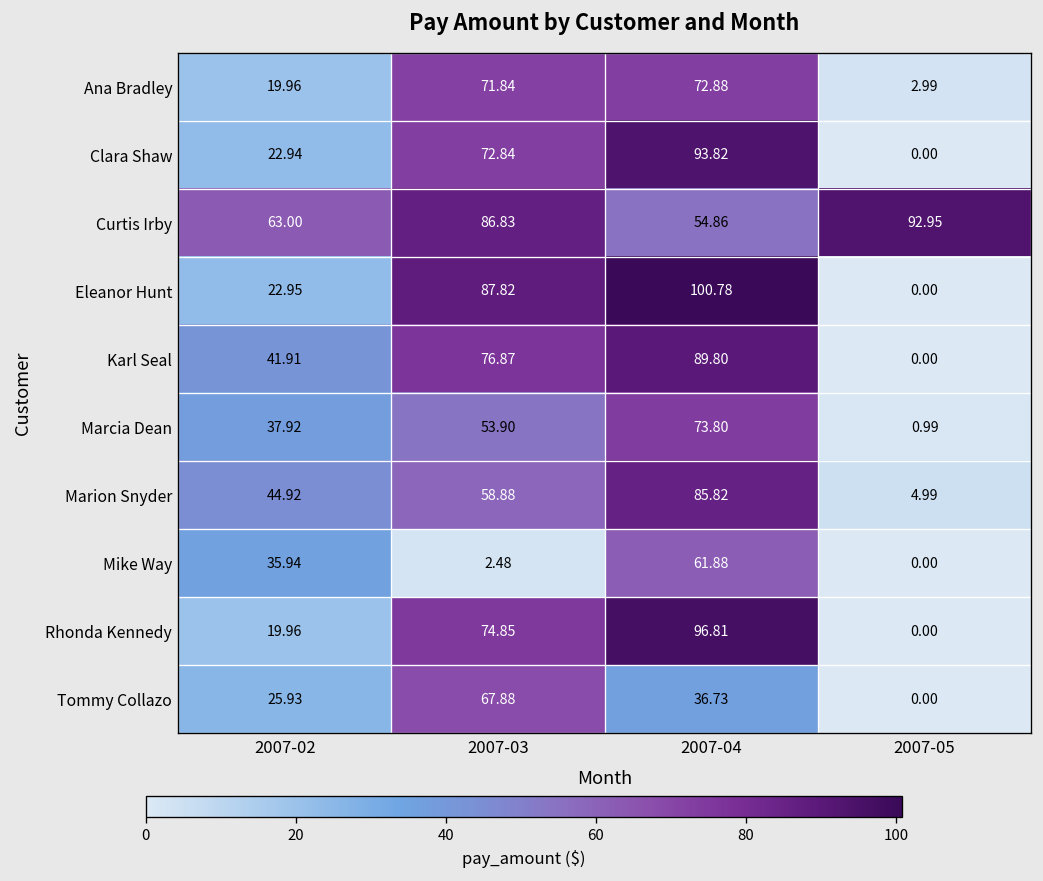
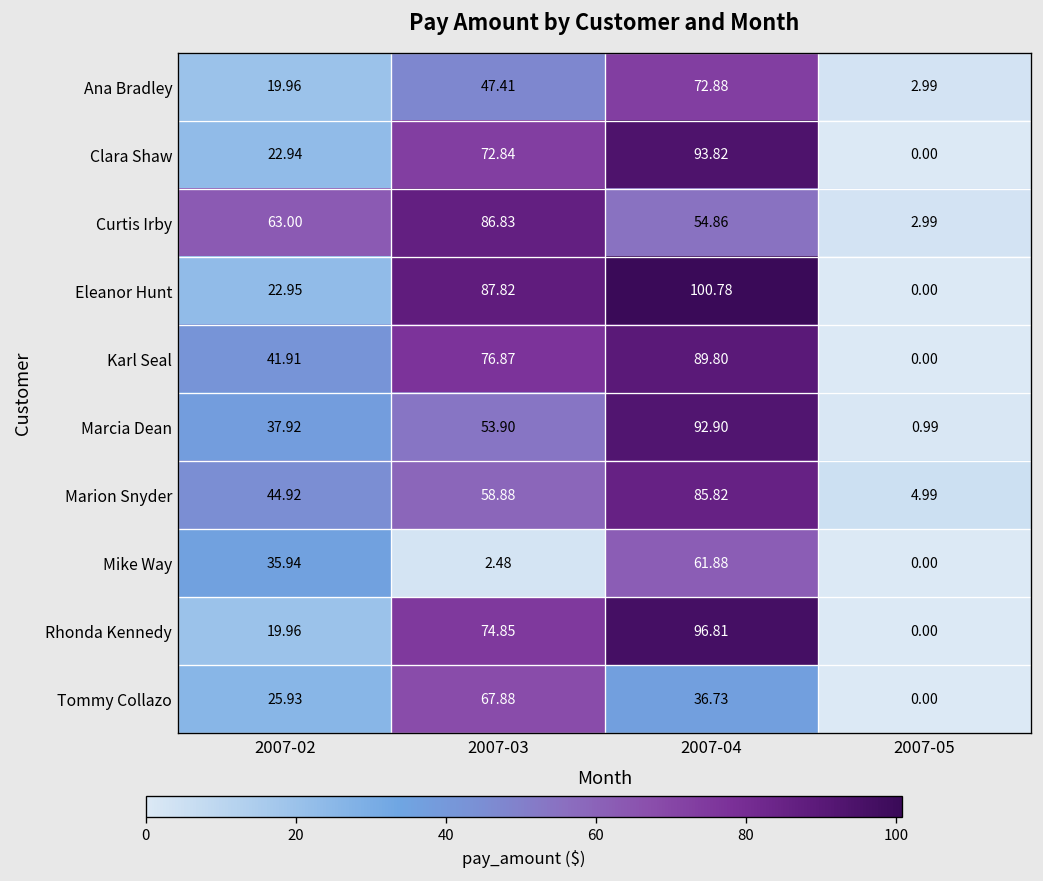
Ana Bradley, 2007-03: 71.84 -> 47.41
Curtis Irby, 2007-05: 92.95 -> 2.99
Marcia Dean, 2007-04: 73.80 -> 92.90
